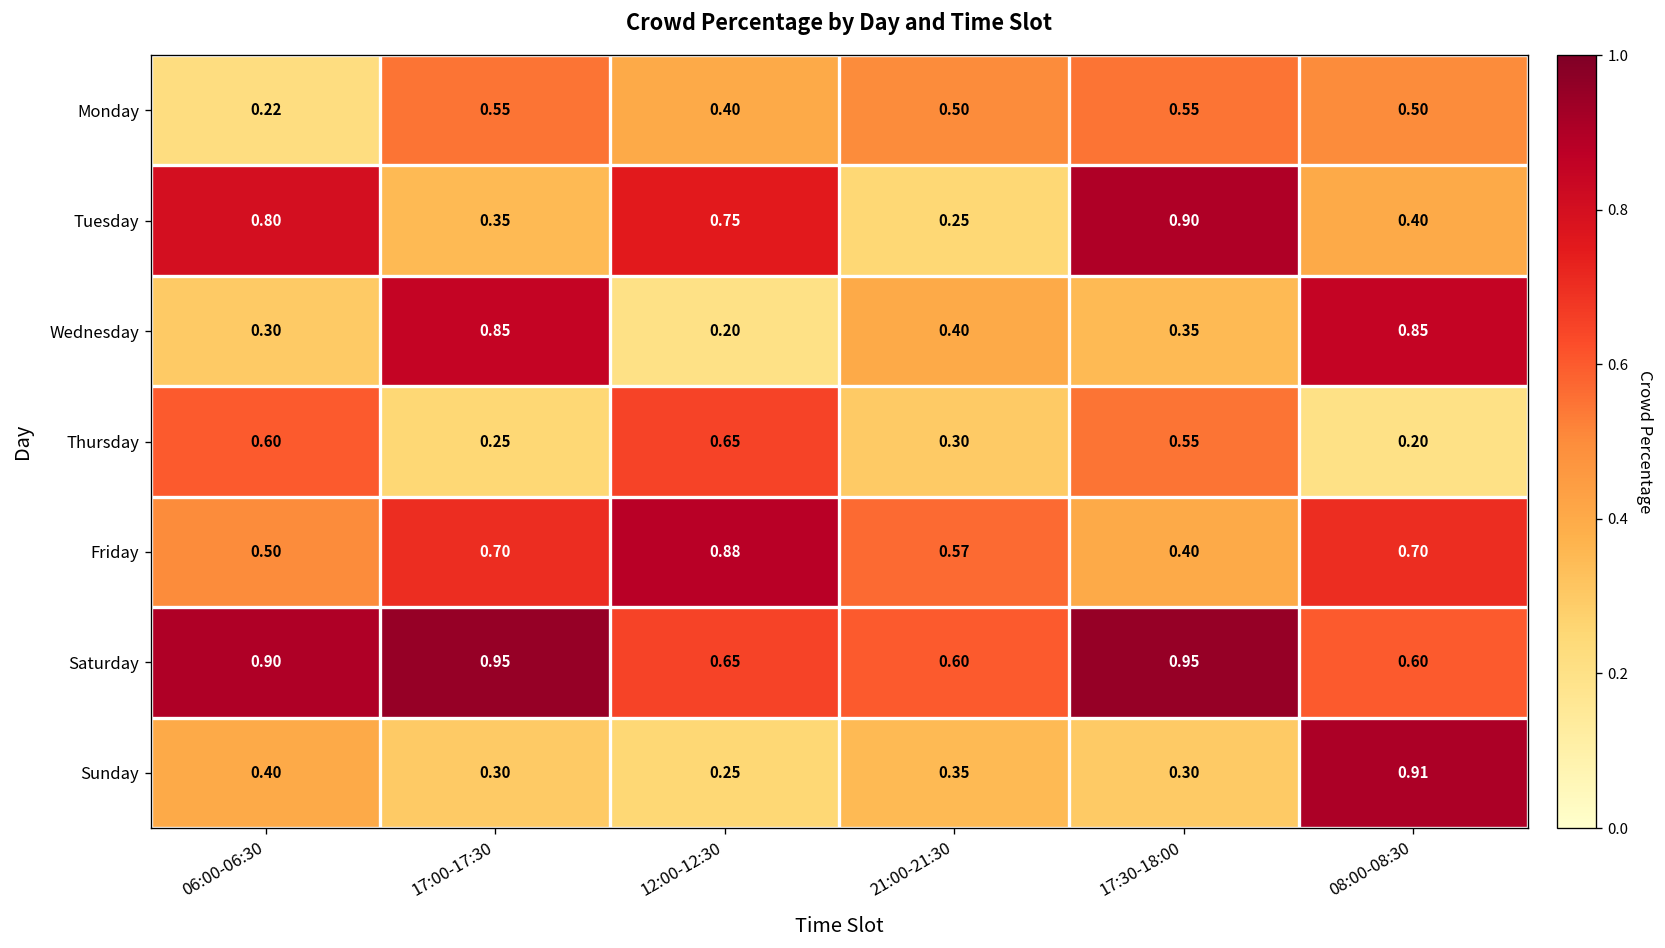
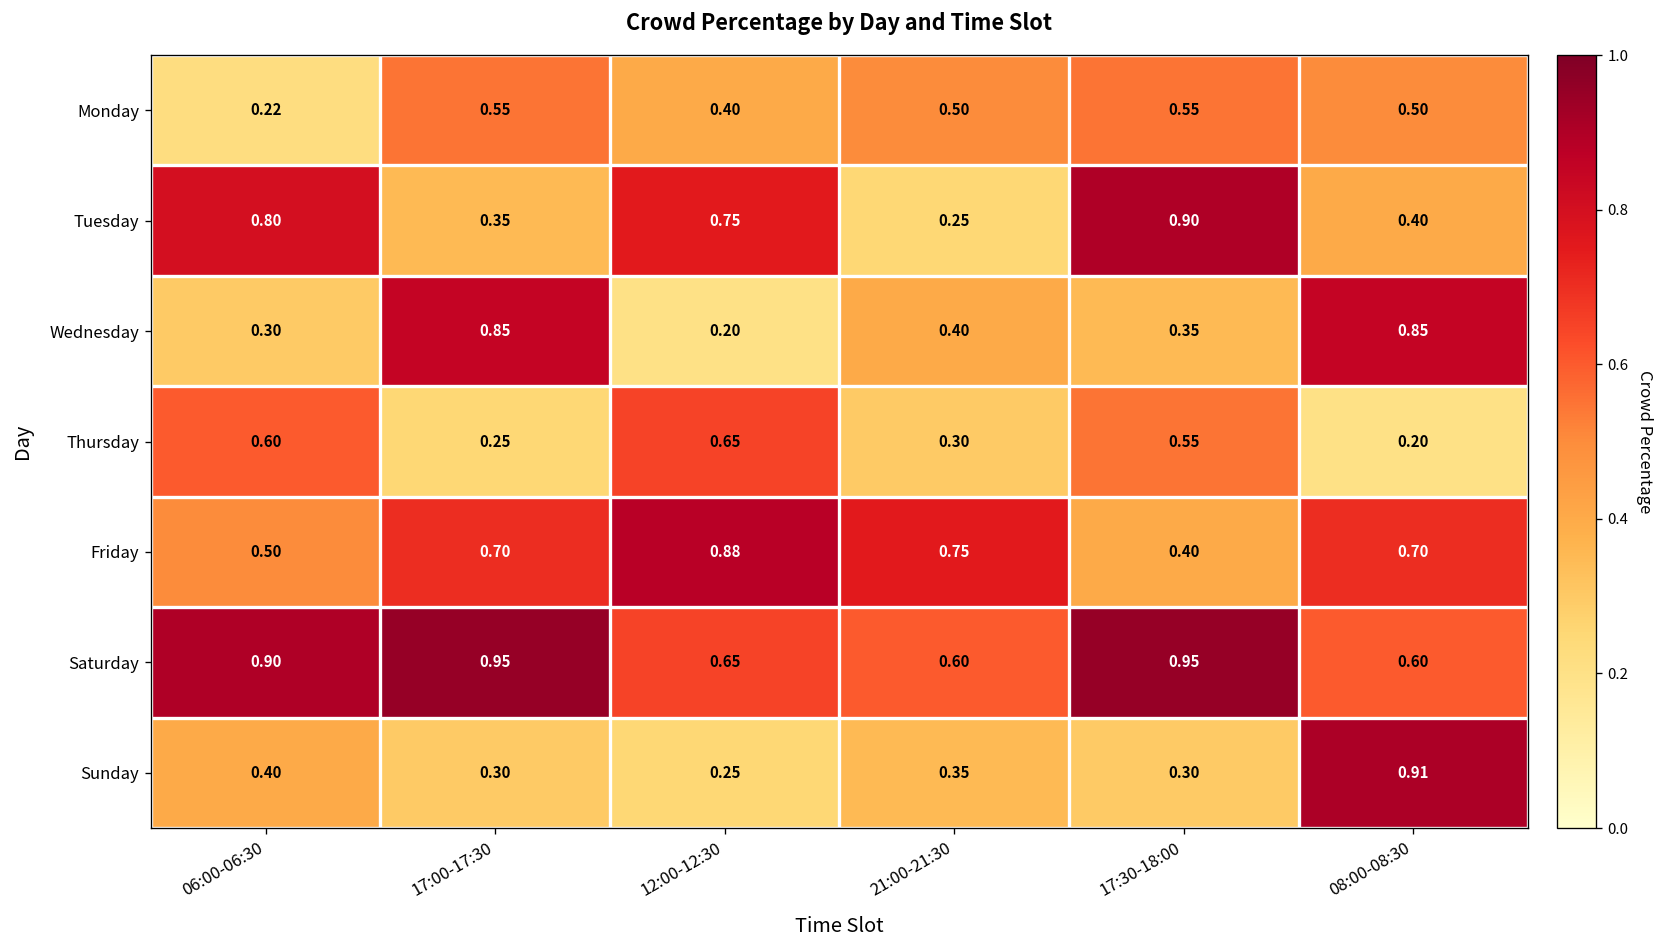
Friday, 21:00-21:30: 0.57 -> 0.75
